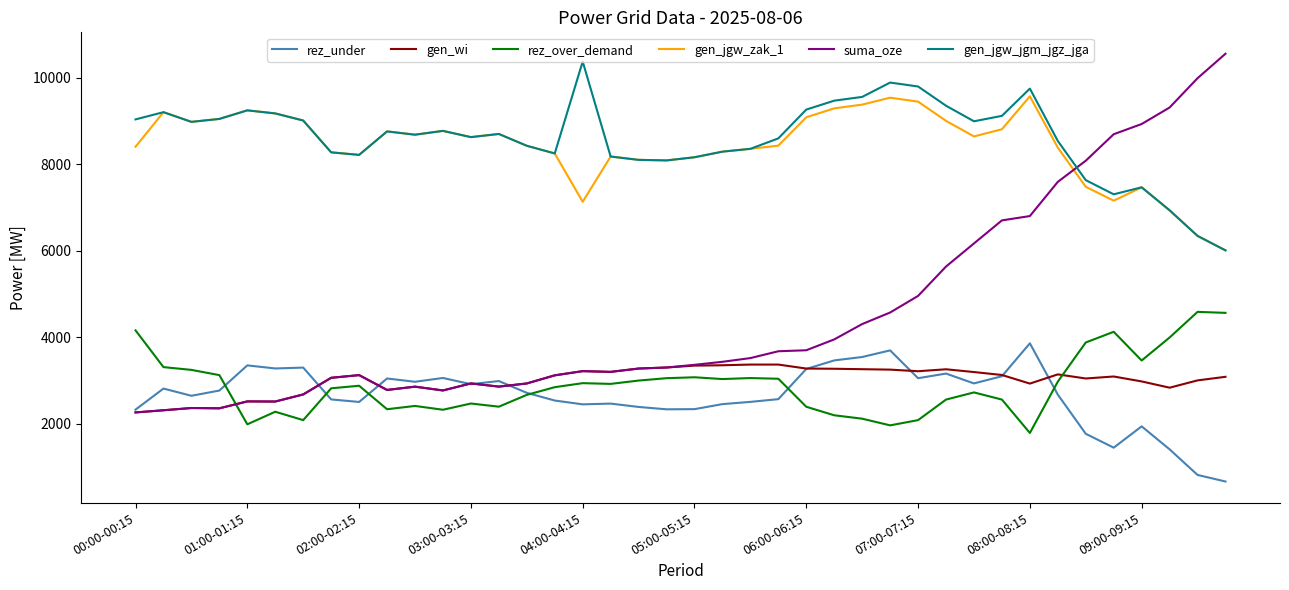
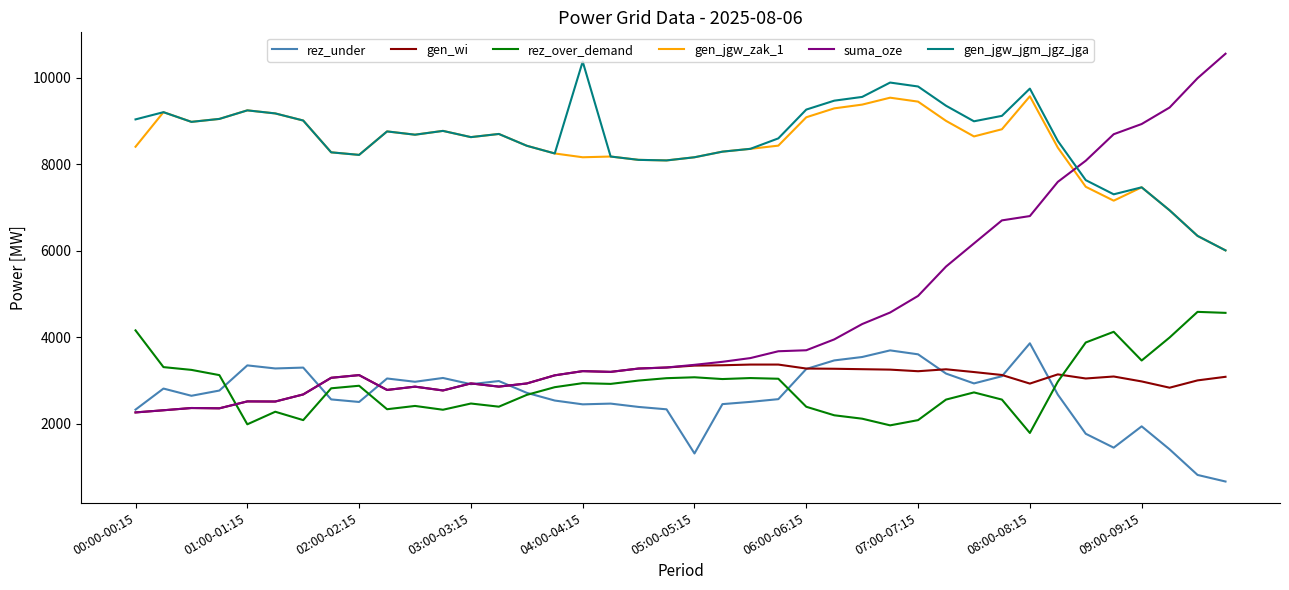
gen_jgw_zak_1, 04:00-04:15: 7100 -> 8200
rez_under, 05:00-05:15: 2300 -> 1300
rez_under, 07:00-07:15: 3100 -> 3600
